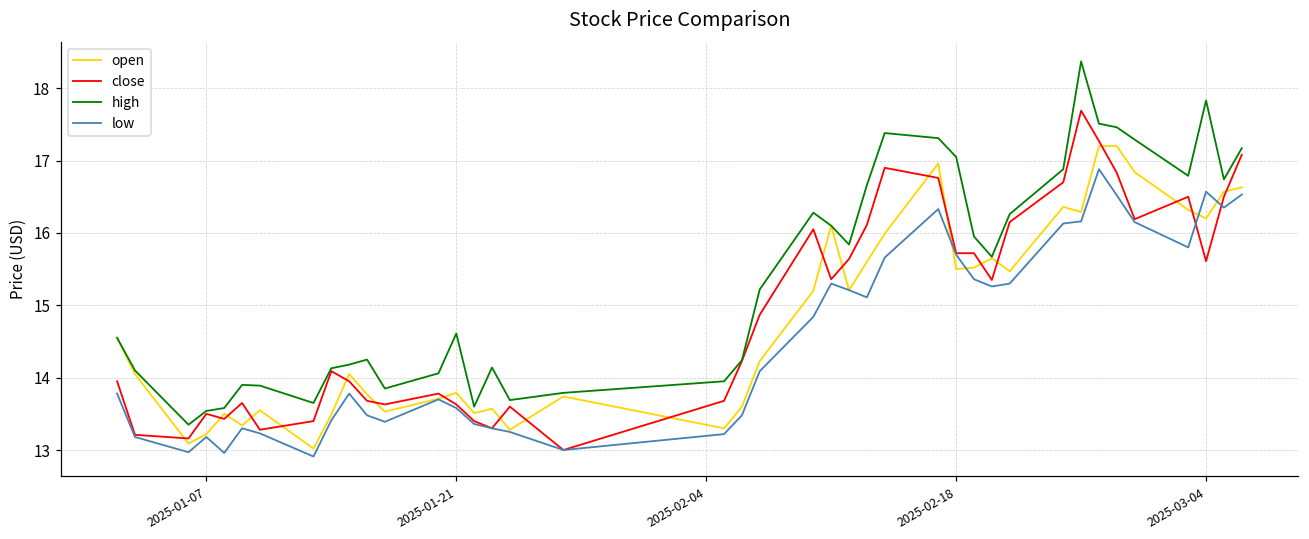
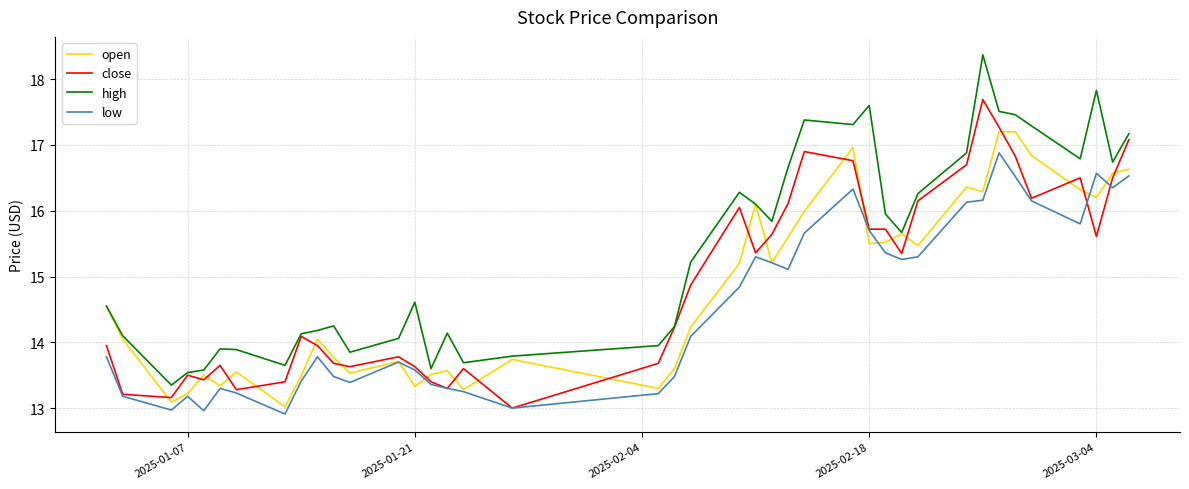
open, 2025-01-21: 13.8 -> 13.3
high, 2025-02-18: 17.1 -> 17.6
